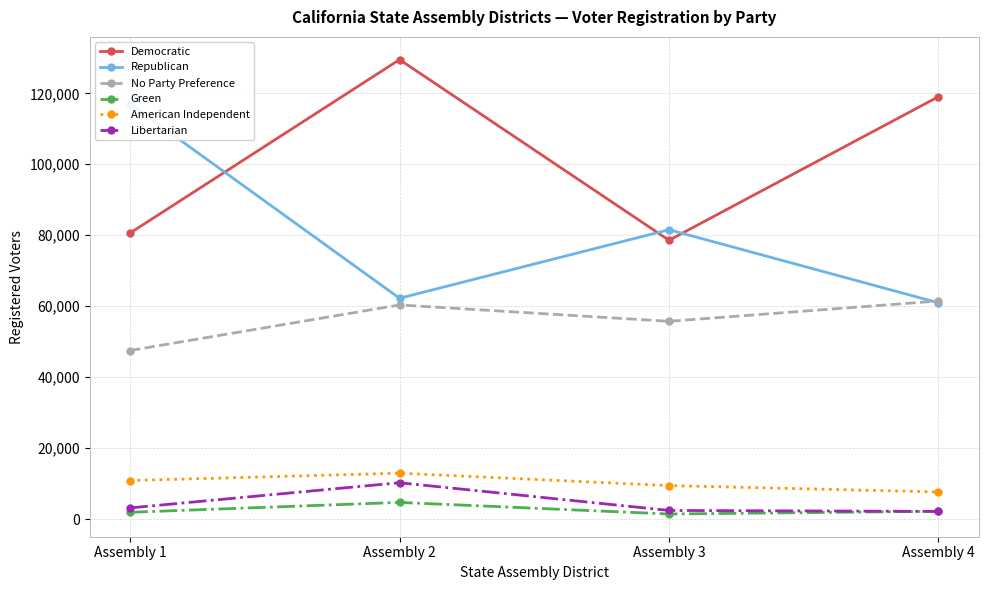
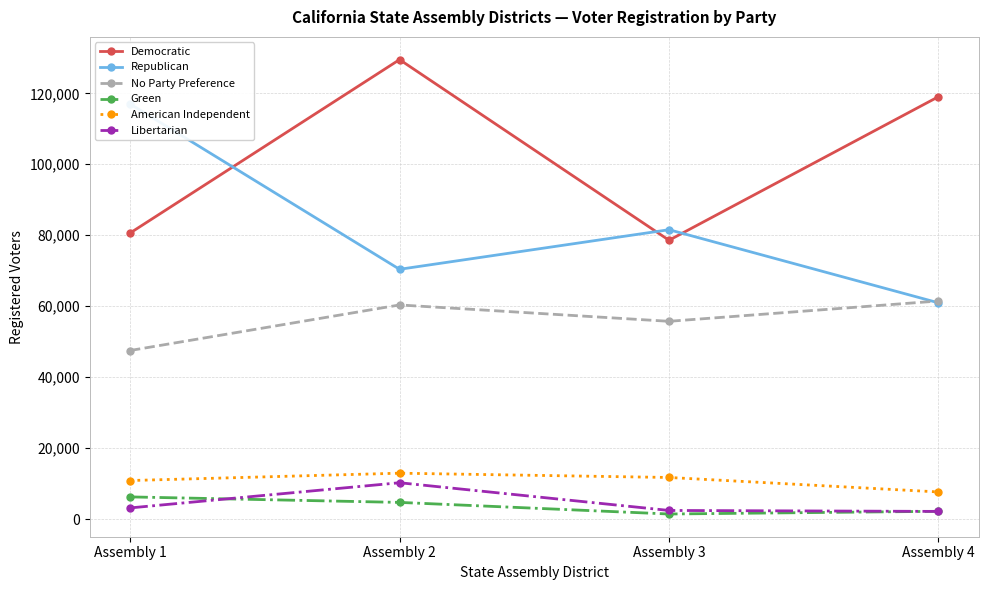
Green, Assembly 1: 2,000 -> 6,000
Republican, Assembly 2: 62,000 -> 70,000
American Independent, Assembly 3: 9,000 -> 12,000
